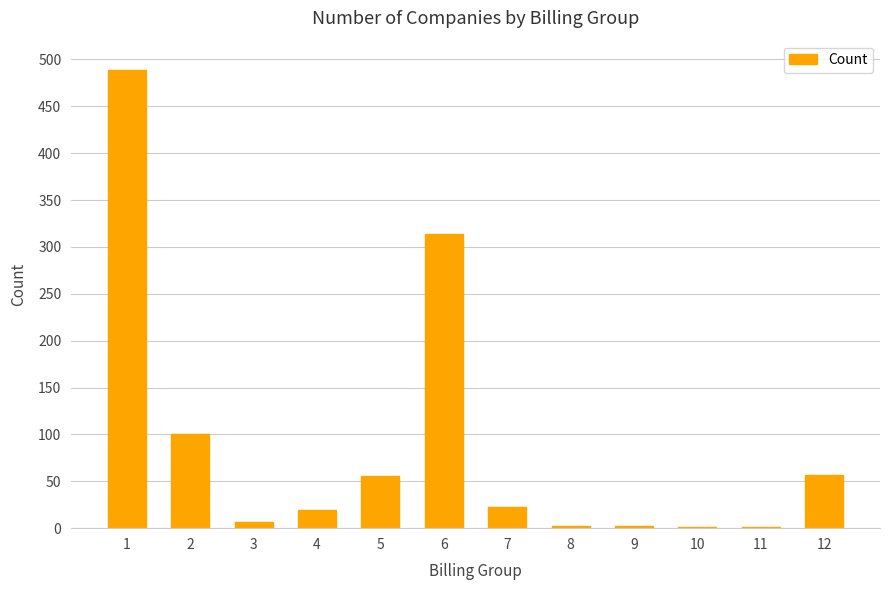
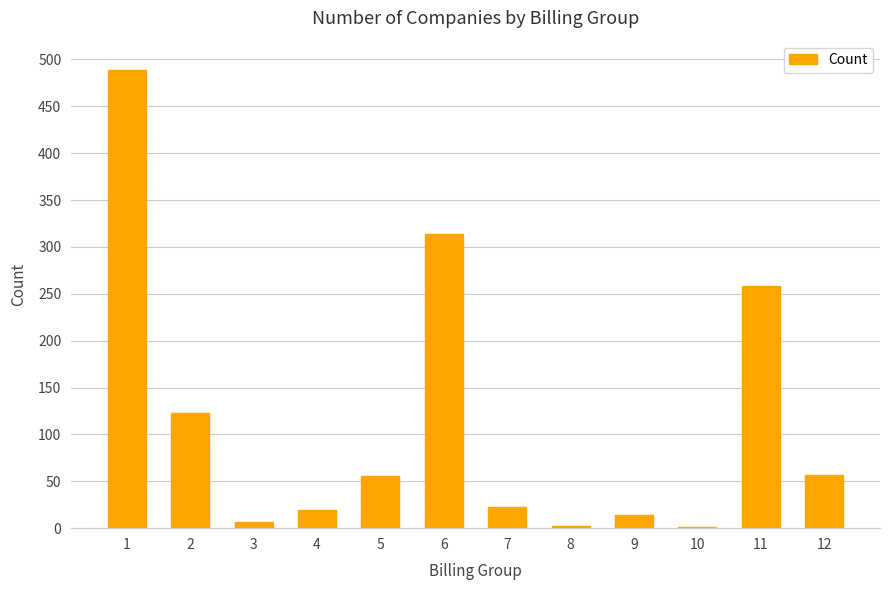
2: 100 -> 120
9: 0 -> 10
11: 0 -> 260
